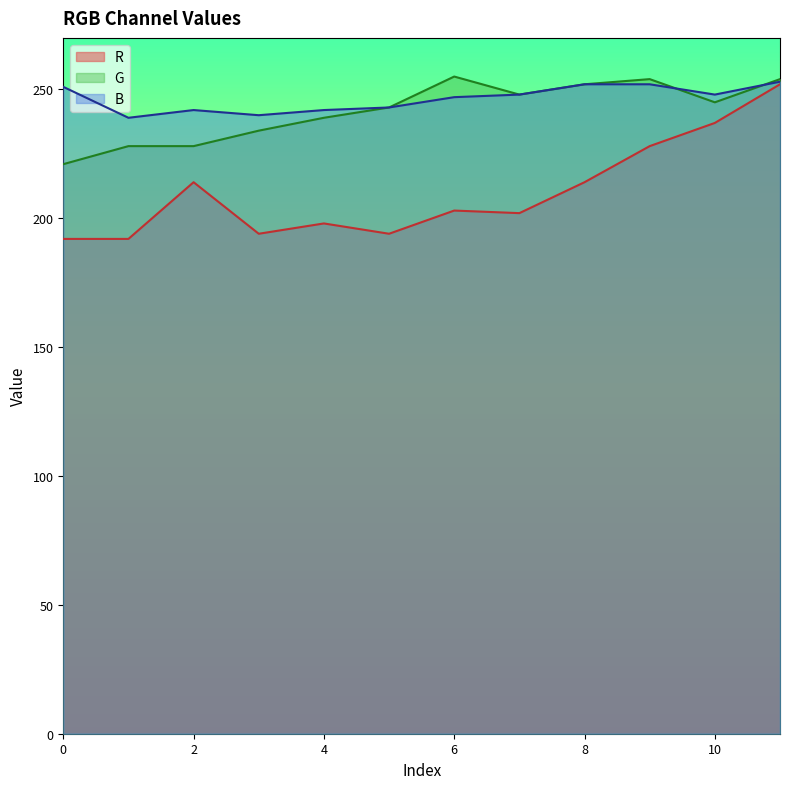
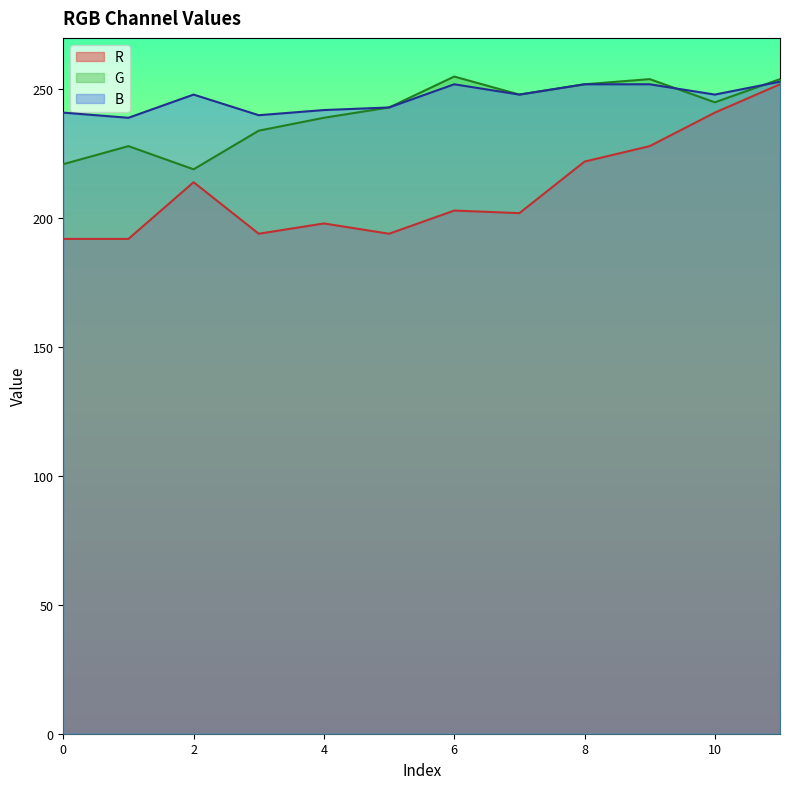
B, 0: 251 -> 241
G, 2: 228 -> 219
B, 2: 242 -> 248
B, 6: 247 -> 252
R, 8: 214 -> 222
R, 10: 237 -> 241
